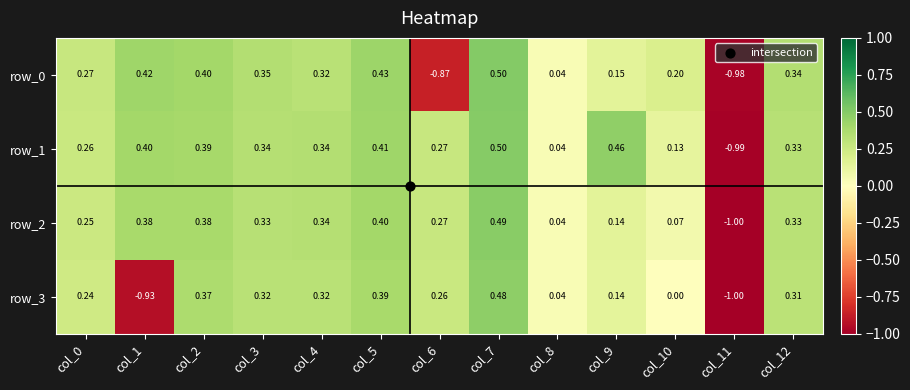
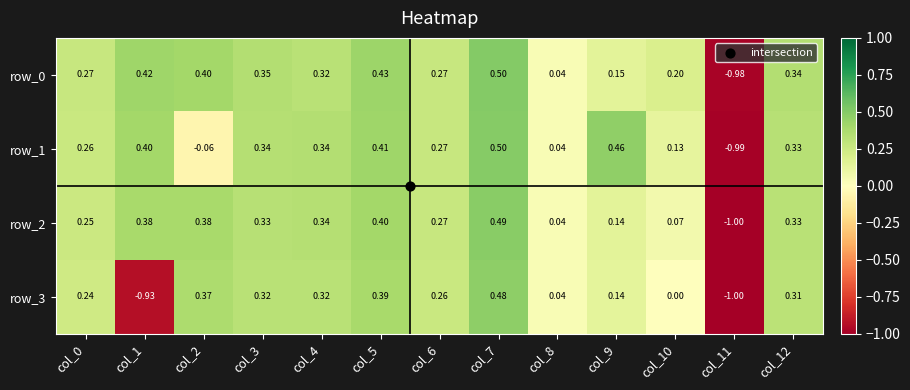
row_0, col_6: -0.87 -> 0.27
row_1, col_2: 0.39 -> -0.06
